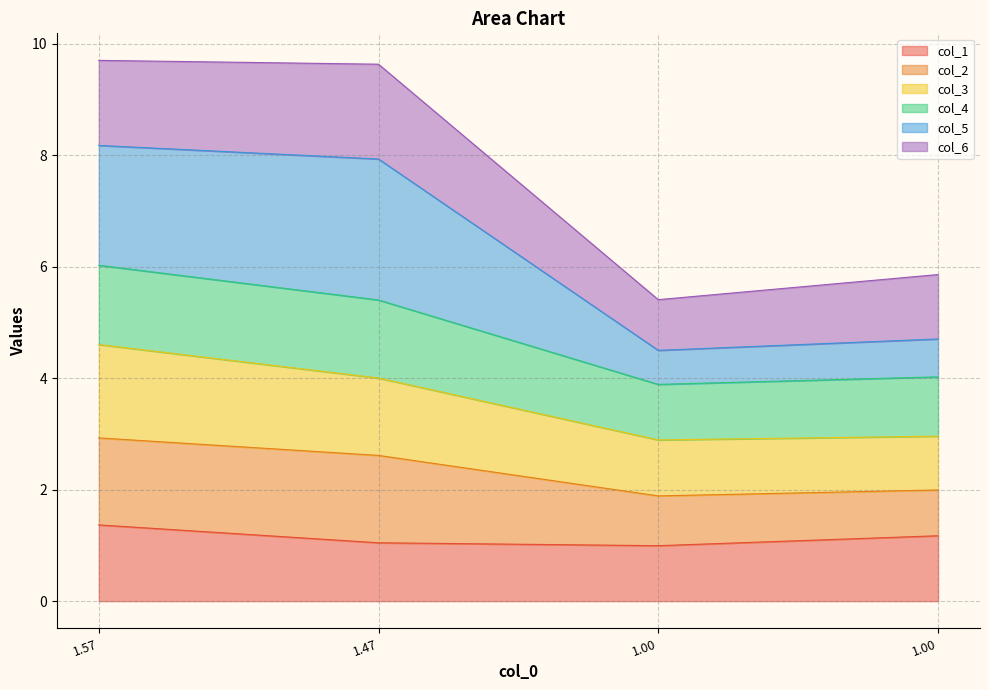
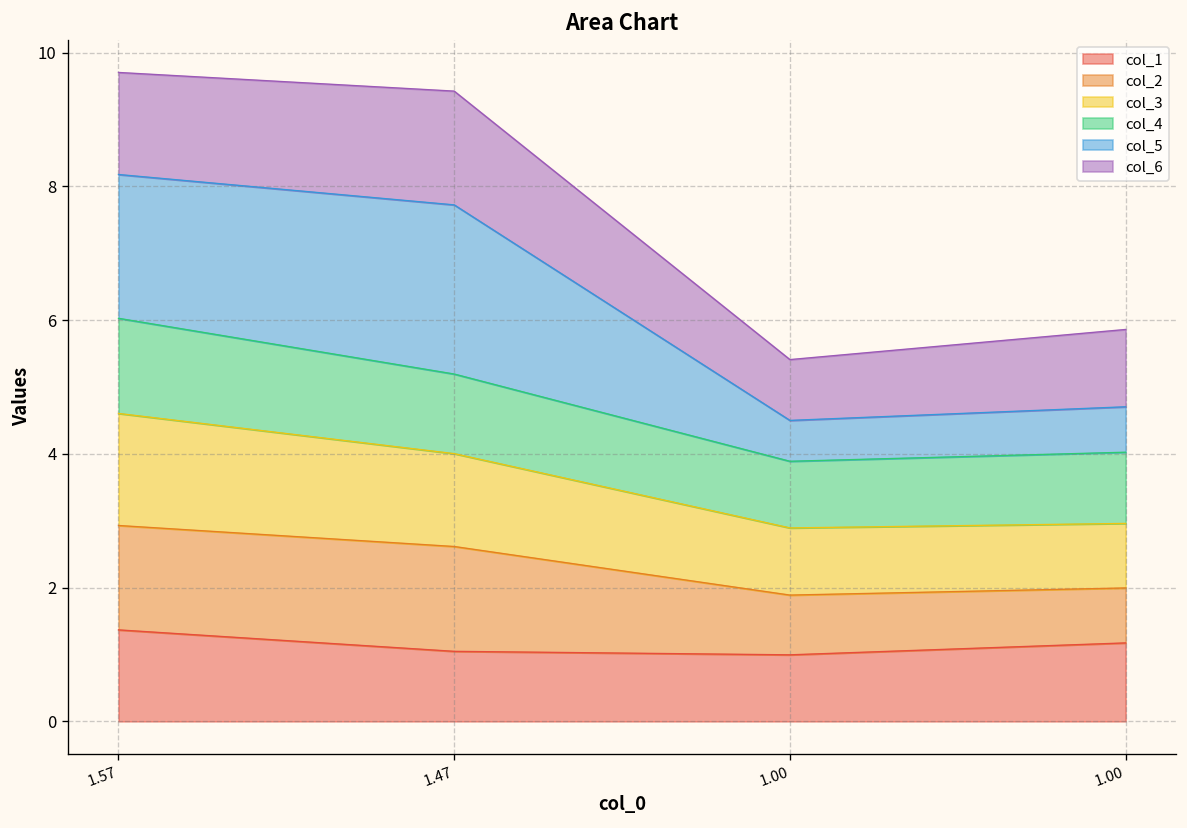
col_4, 1.47: 1.4 -> 1.2
